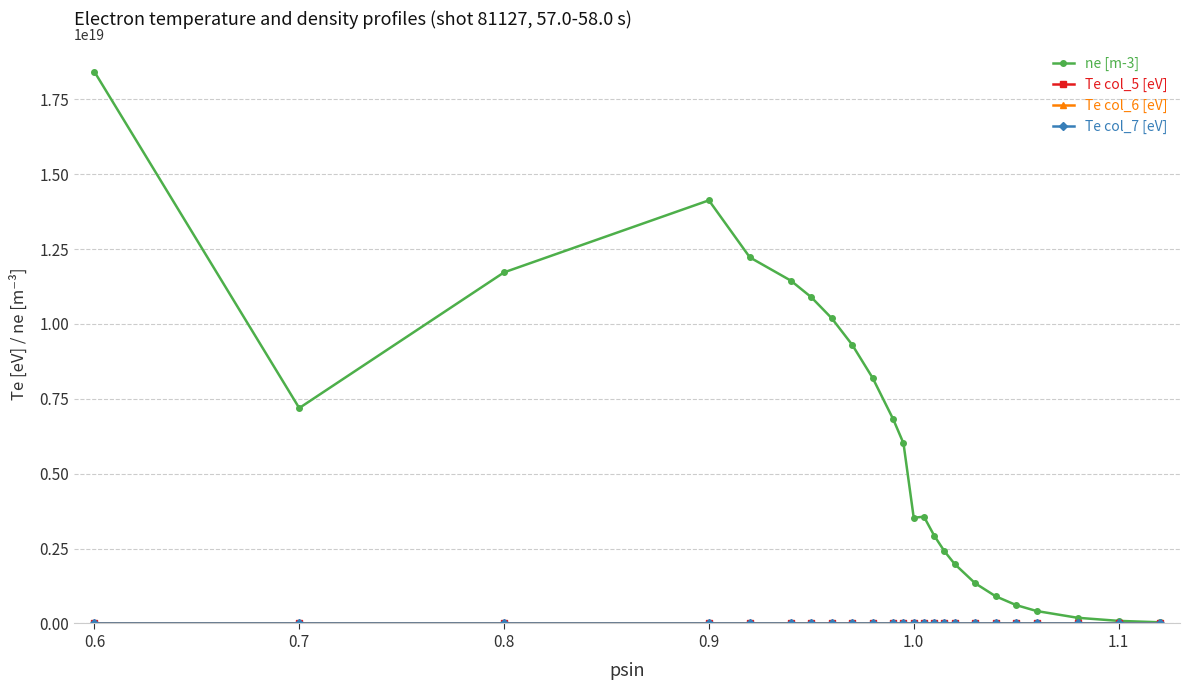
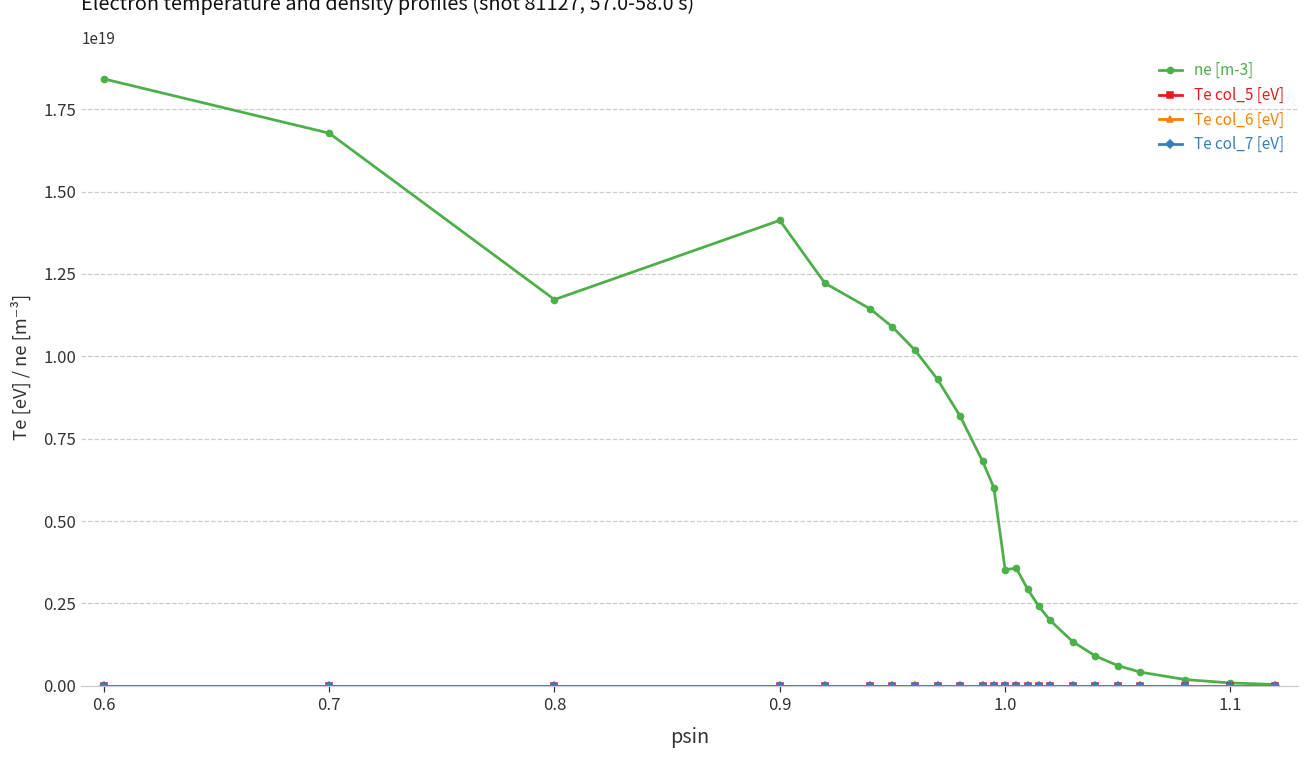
ne [m-3], 0.7: 7200000000000000000 -> 16800000000000000000
